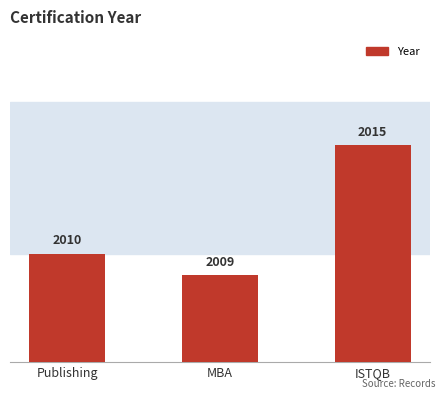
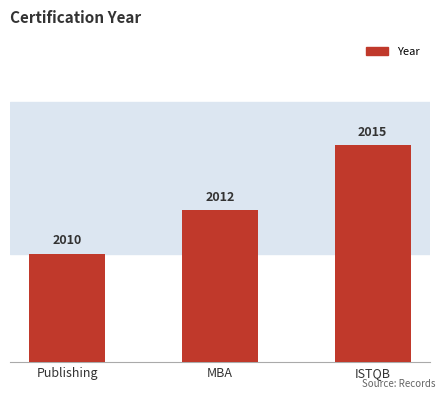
MBA: 2009 -> 2012
